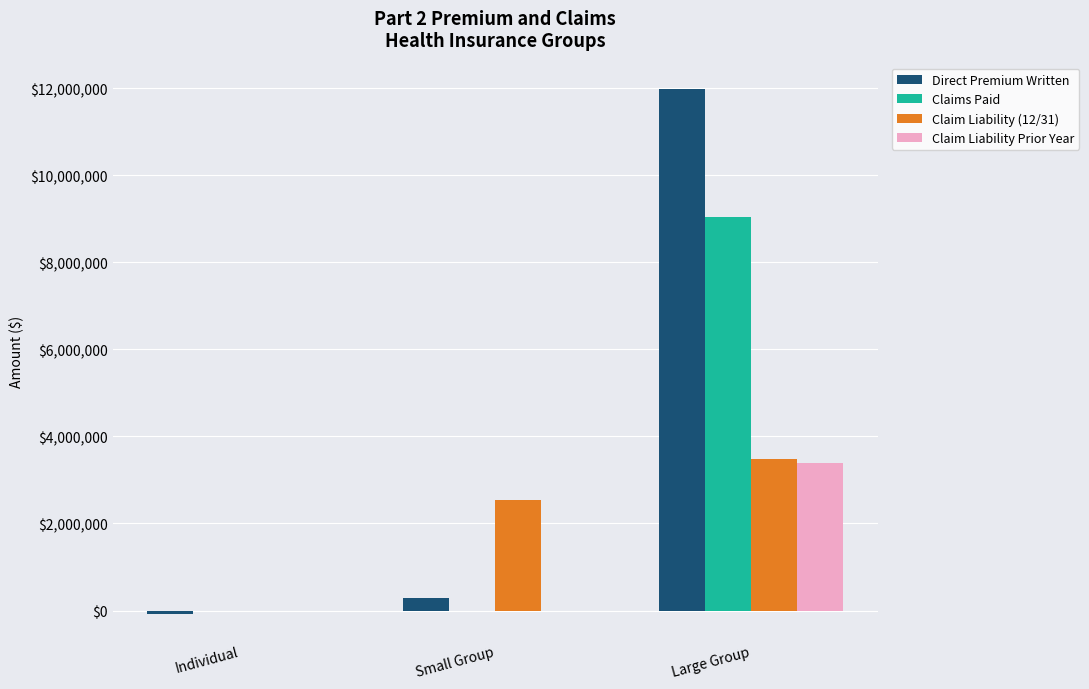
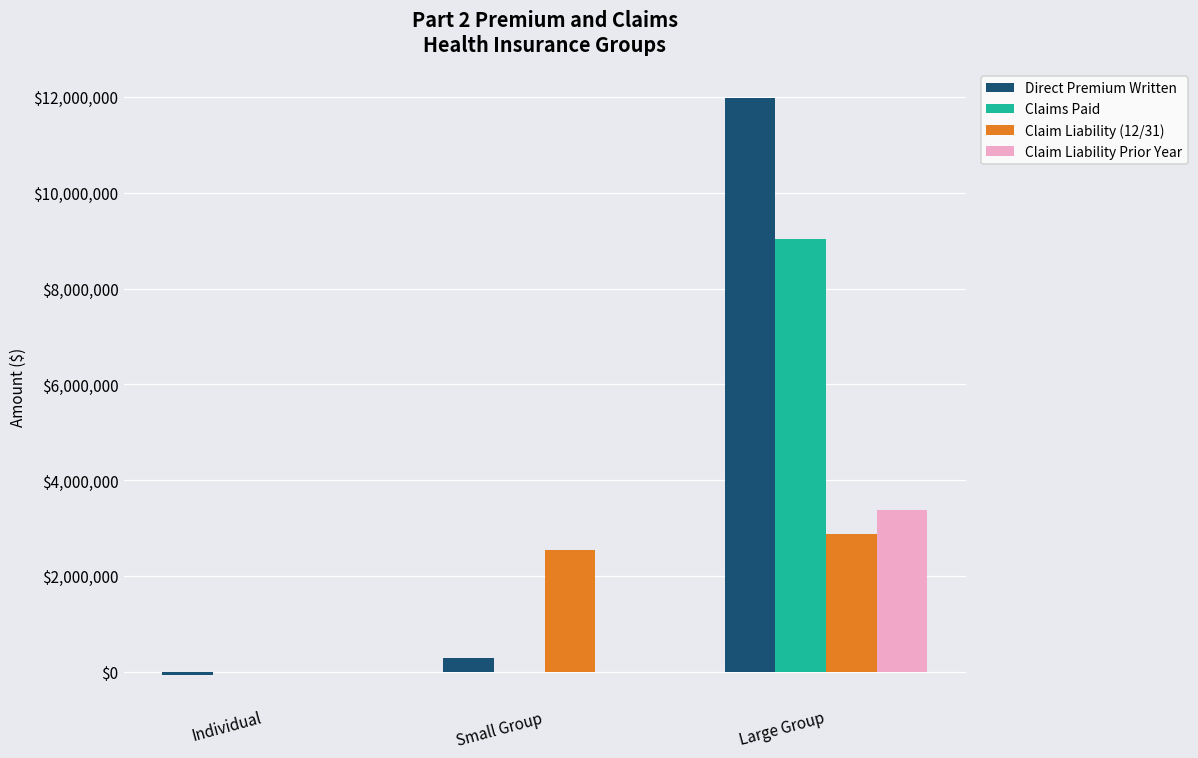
Claim Liability (12/31), Large Group: $3,500,000 -> $2,900,000
